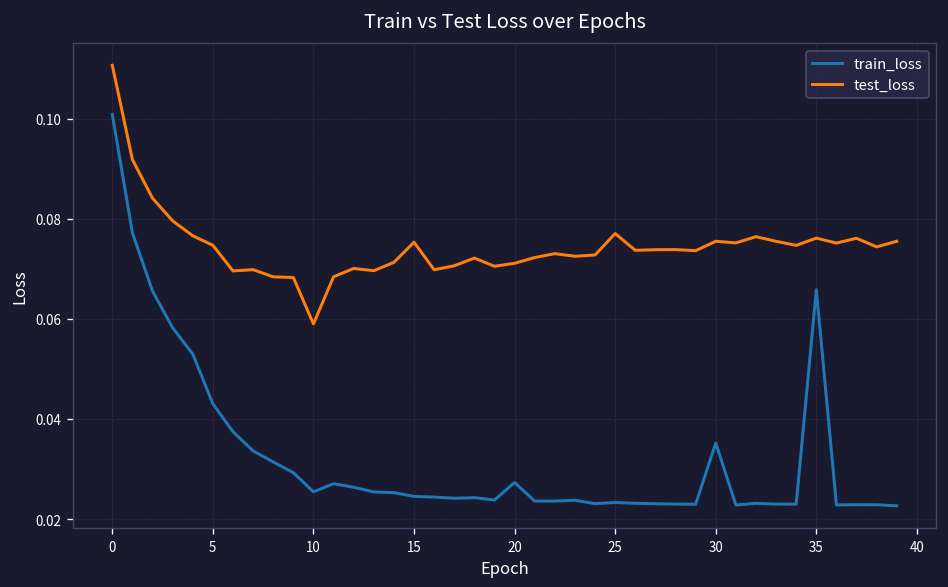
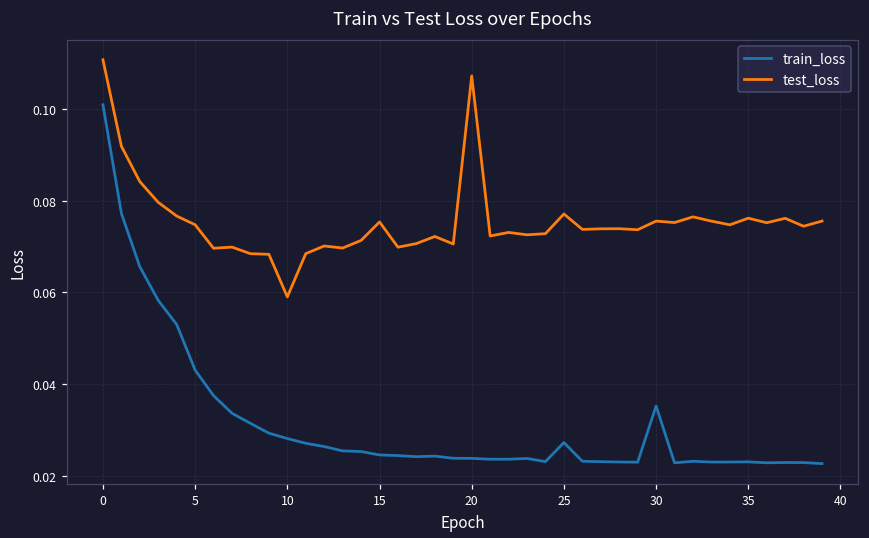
train_loss, 10: 0.025 -> 0.028
train_loss, 20: 0.027 -> 0.024
test_loss, 20: 0.071 -> 0.107
train_loss, 25: 0.023 -> 0.027
train_loss, 35: 0.066 -> 0.023
